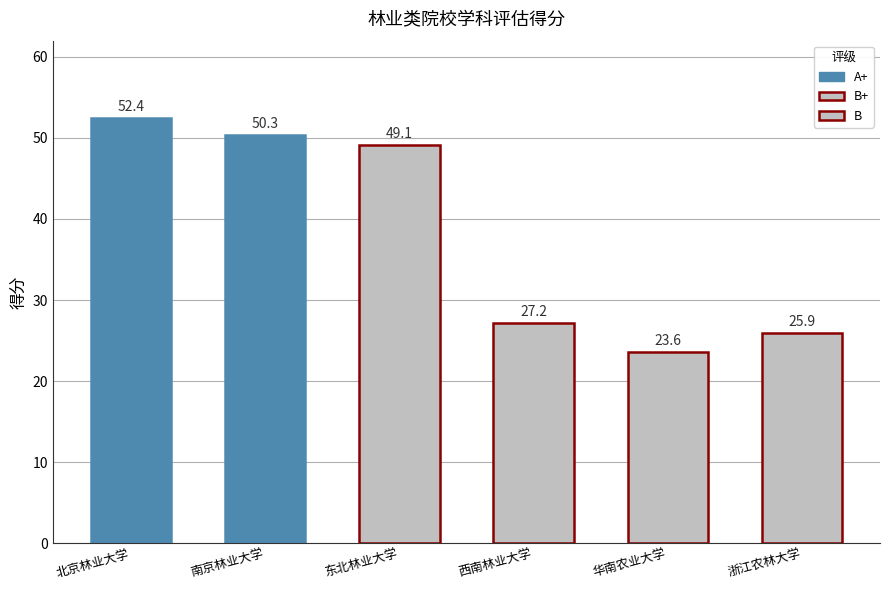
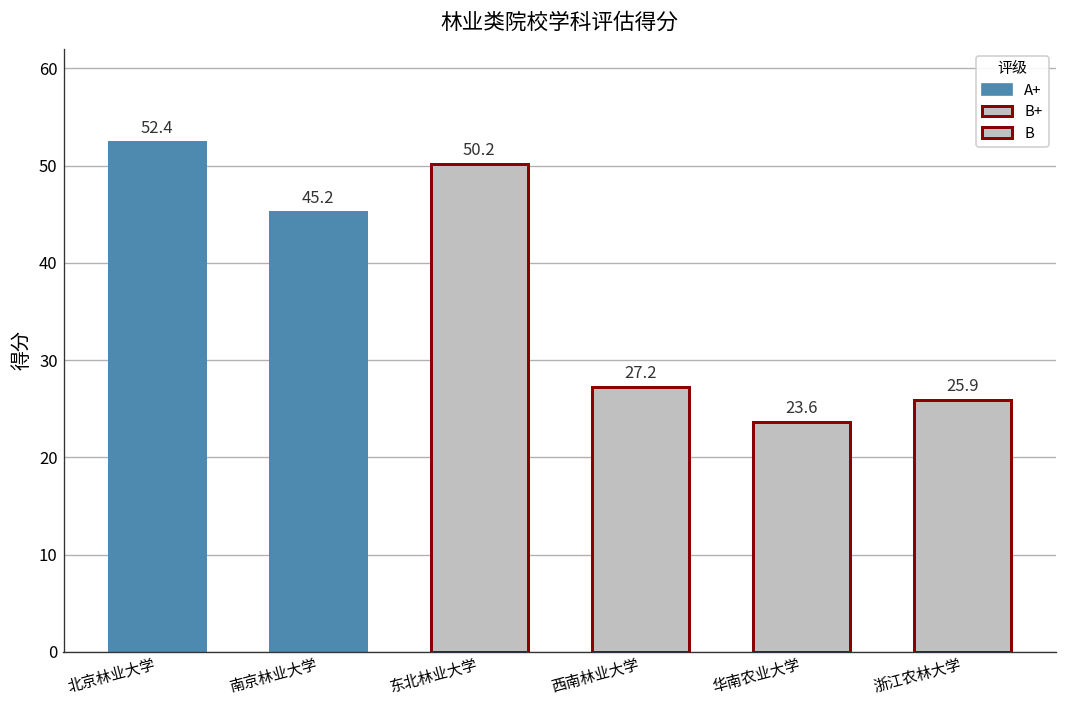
南京林业大学: 50.3 -> 45.2
东北林业大学: 49.1 -> 50.2
